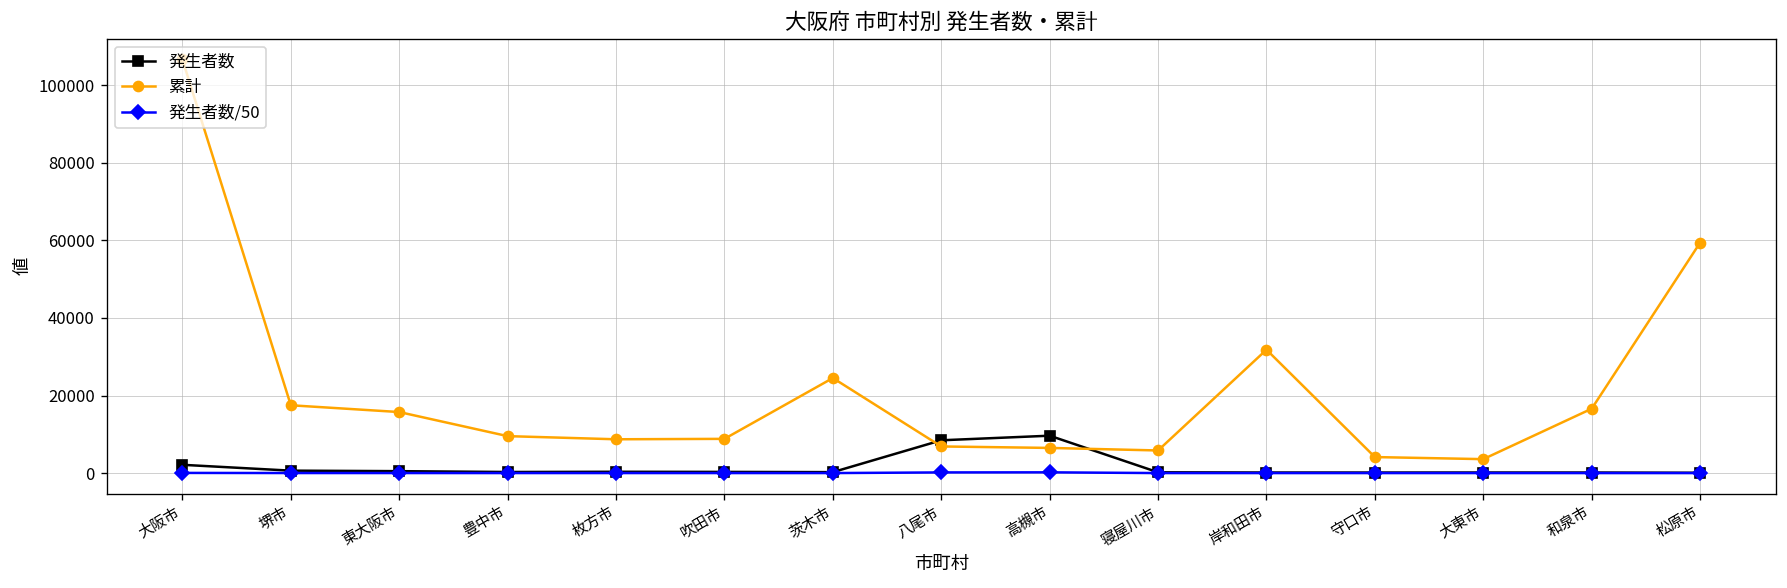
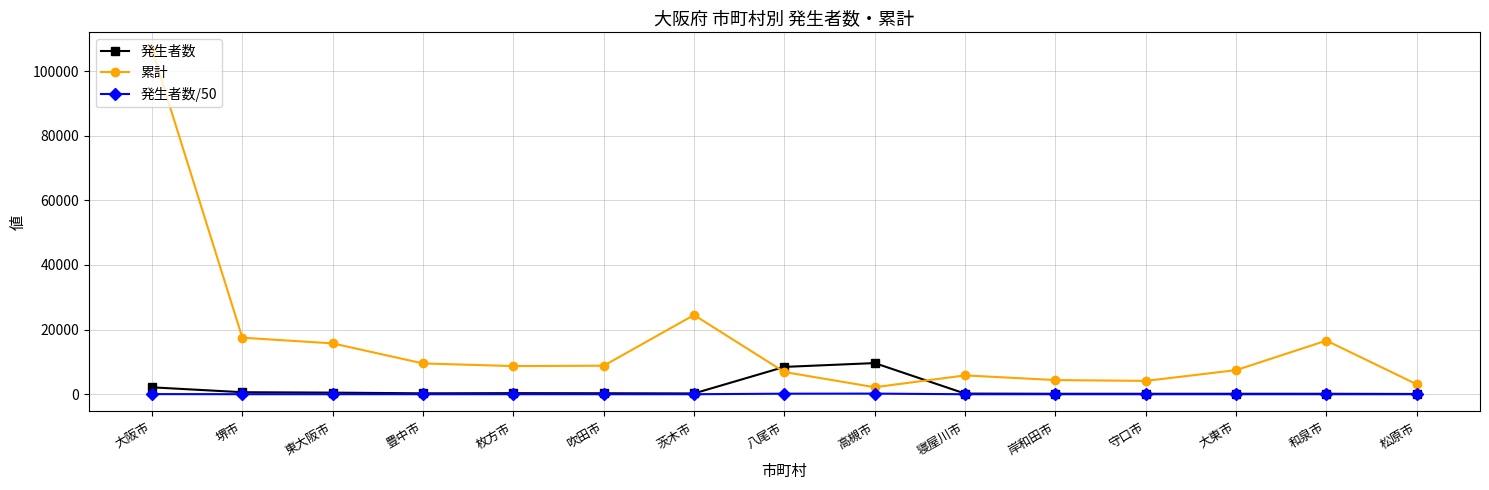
累計, 高槻市: 6000 -> 2000
累計, 岸和田市: 32000 -> 4000
累計, 大東市: 4000 -> 7000
累計, 松原市: 59000 -> 3000
